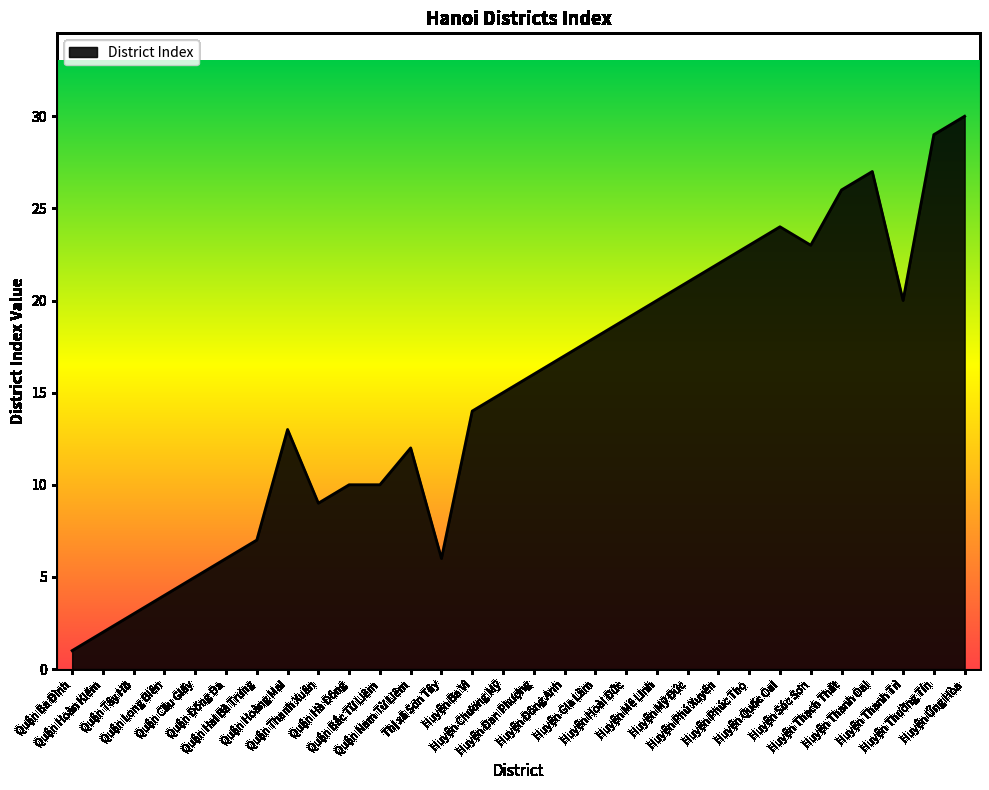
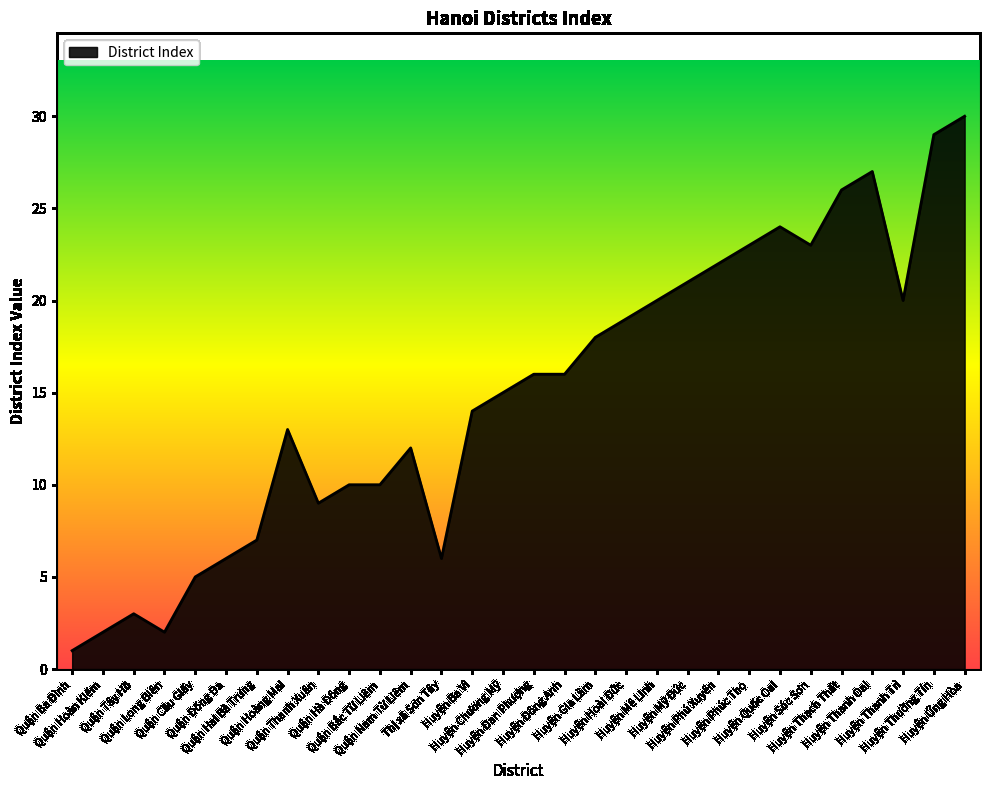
Quận Long Biên: 4 -> 2
Huyện Đông Anh: 17 -> 16
